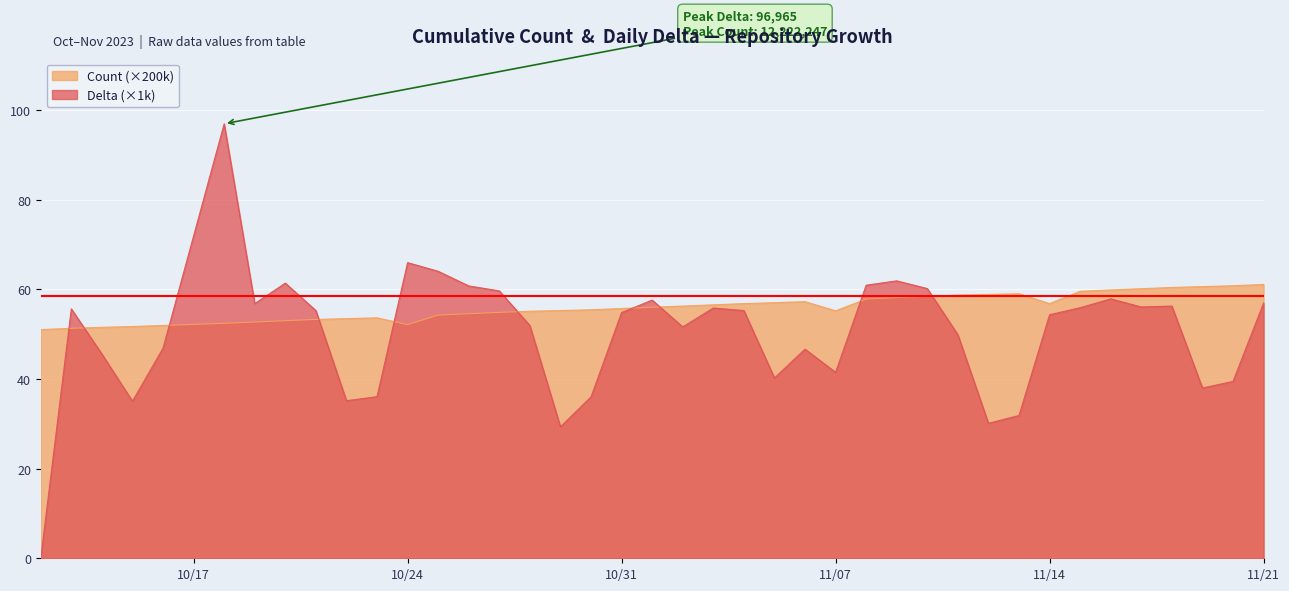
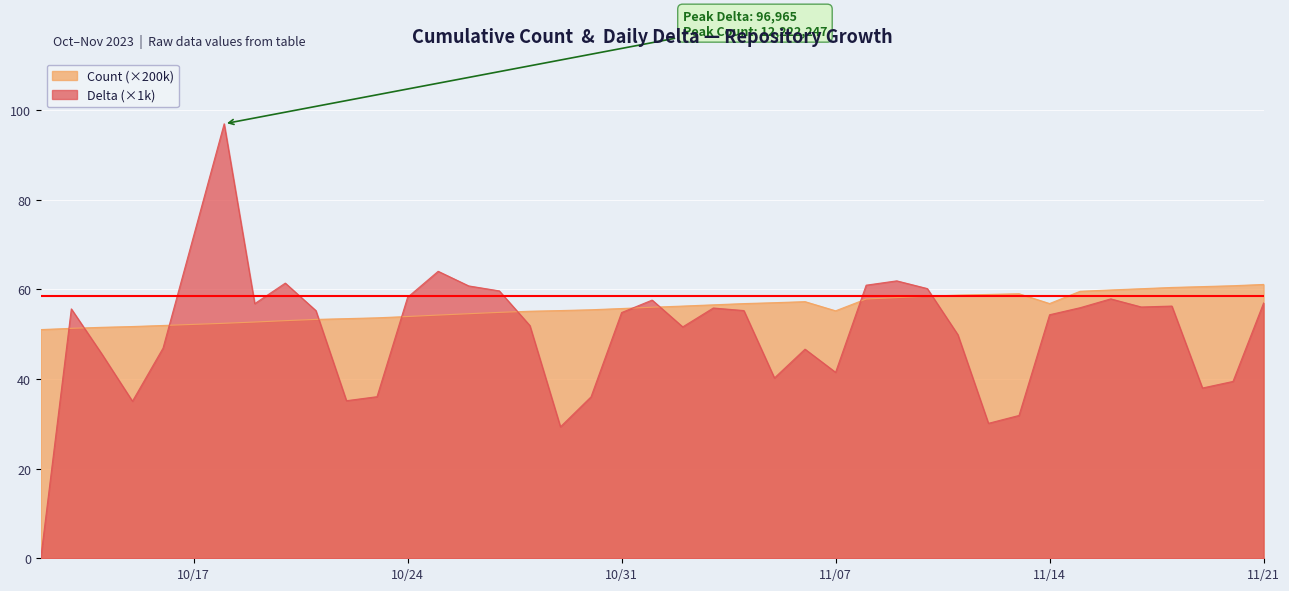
Count (×200k), 10/24: 52 -> 54
Delta (×1k), 10/24: 66 -> 58
